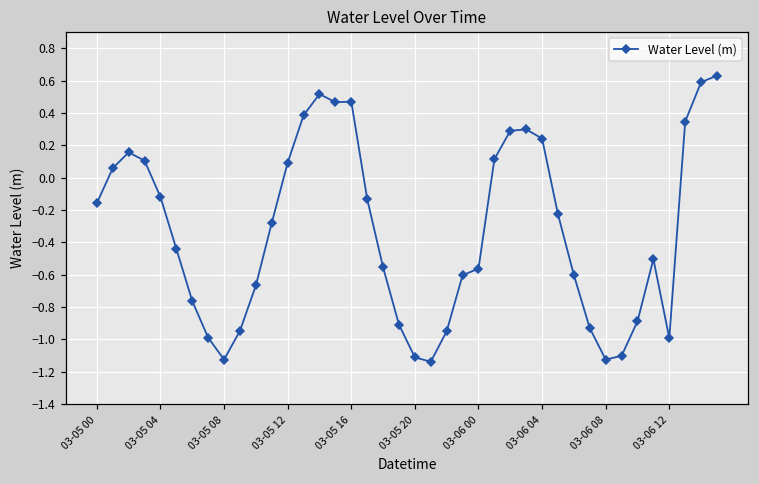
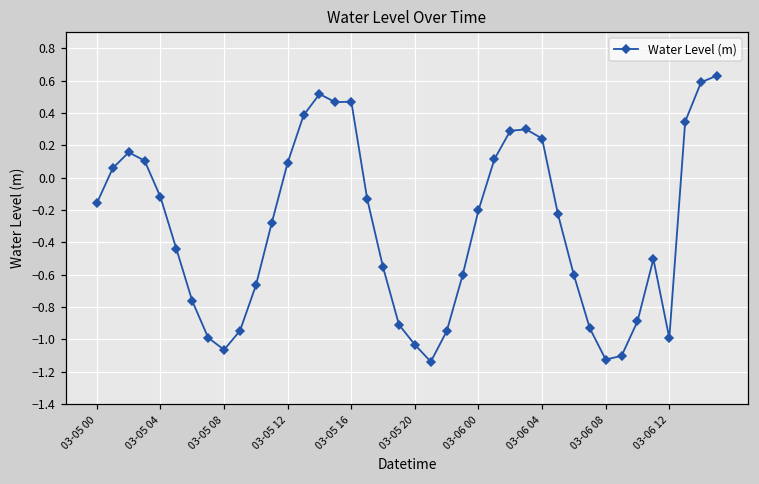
03-05 08: -1.12 -> -1.06
03-05 20: -1.11 -> -1.03
03-06 00: -0.56 -> -0.20
